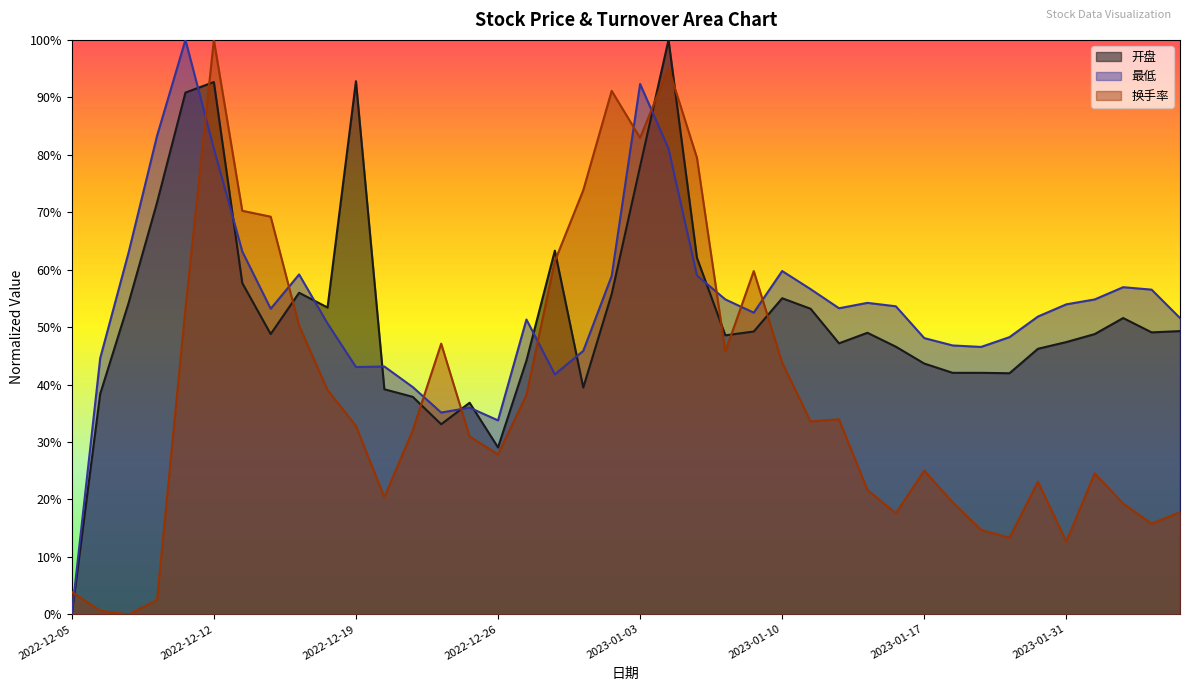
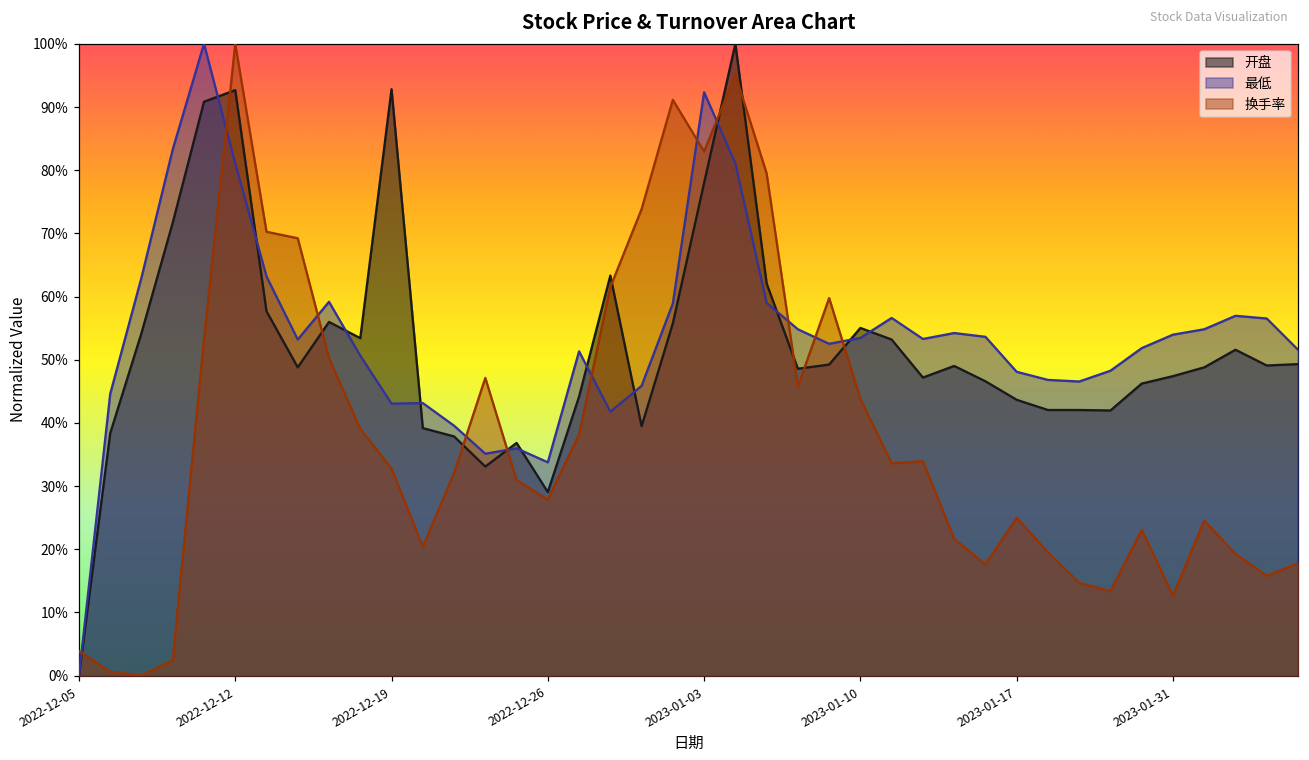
最低, 2023-01-10: 60% -> 53%
